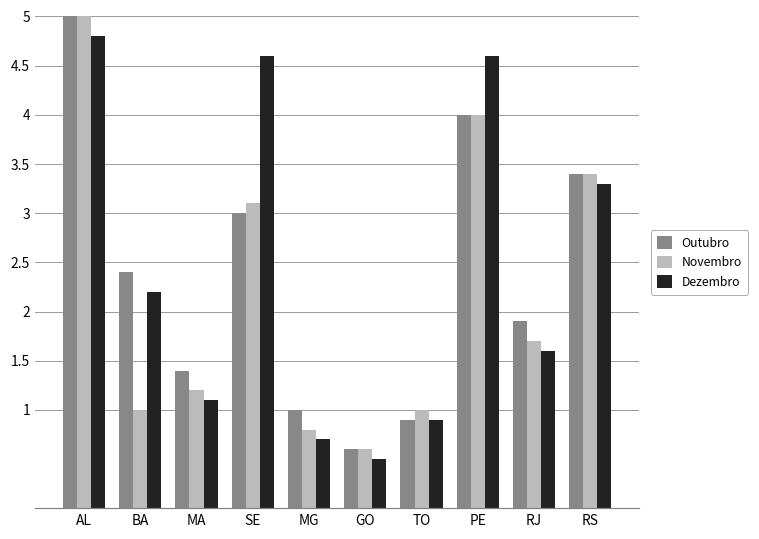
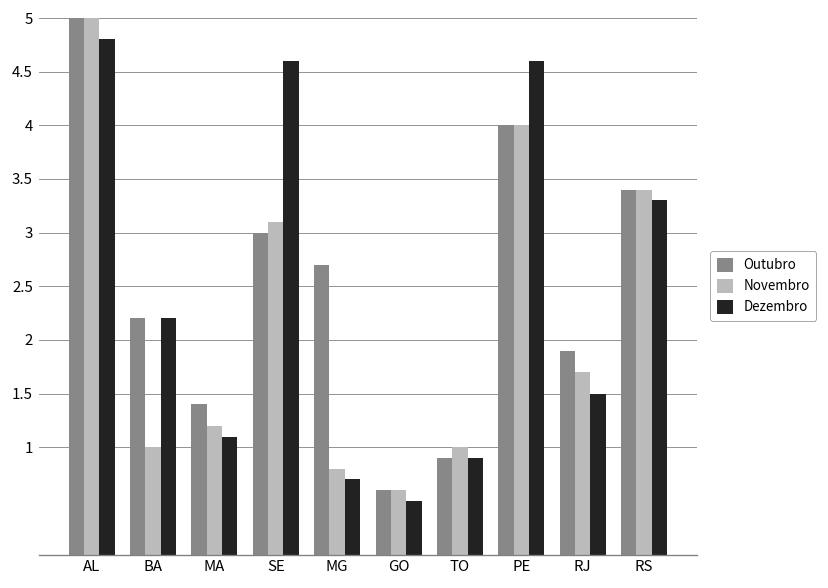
Outubro, BA: 2.4 -> 2.2
Outubro, MG: 1.0 -> 2.7
Dezembro, RJ: 1.6 -> 1.5
